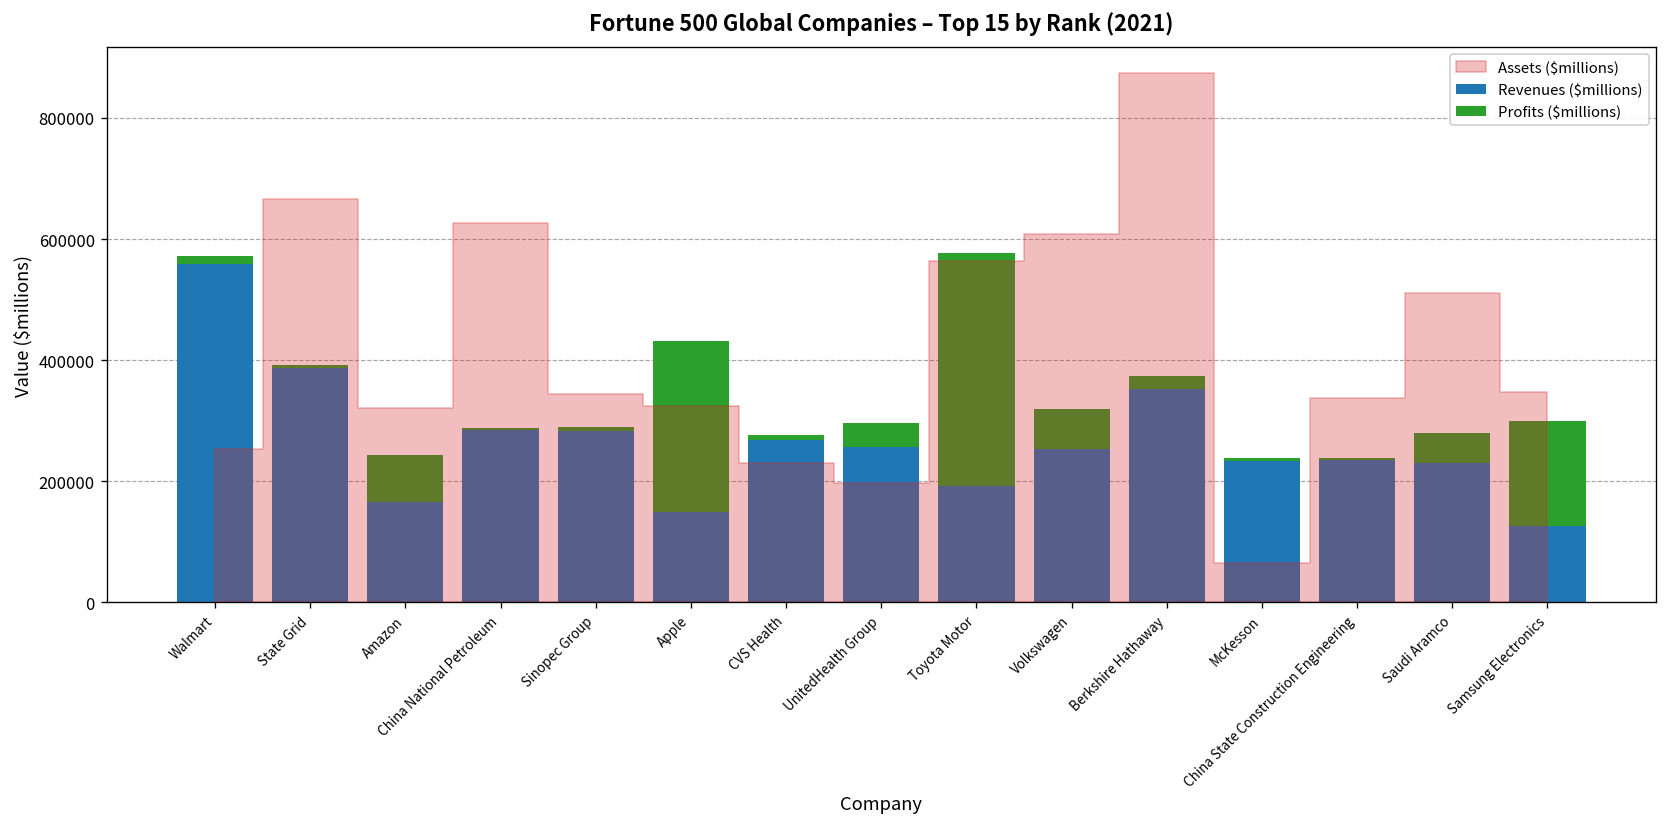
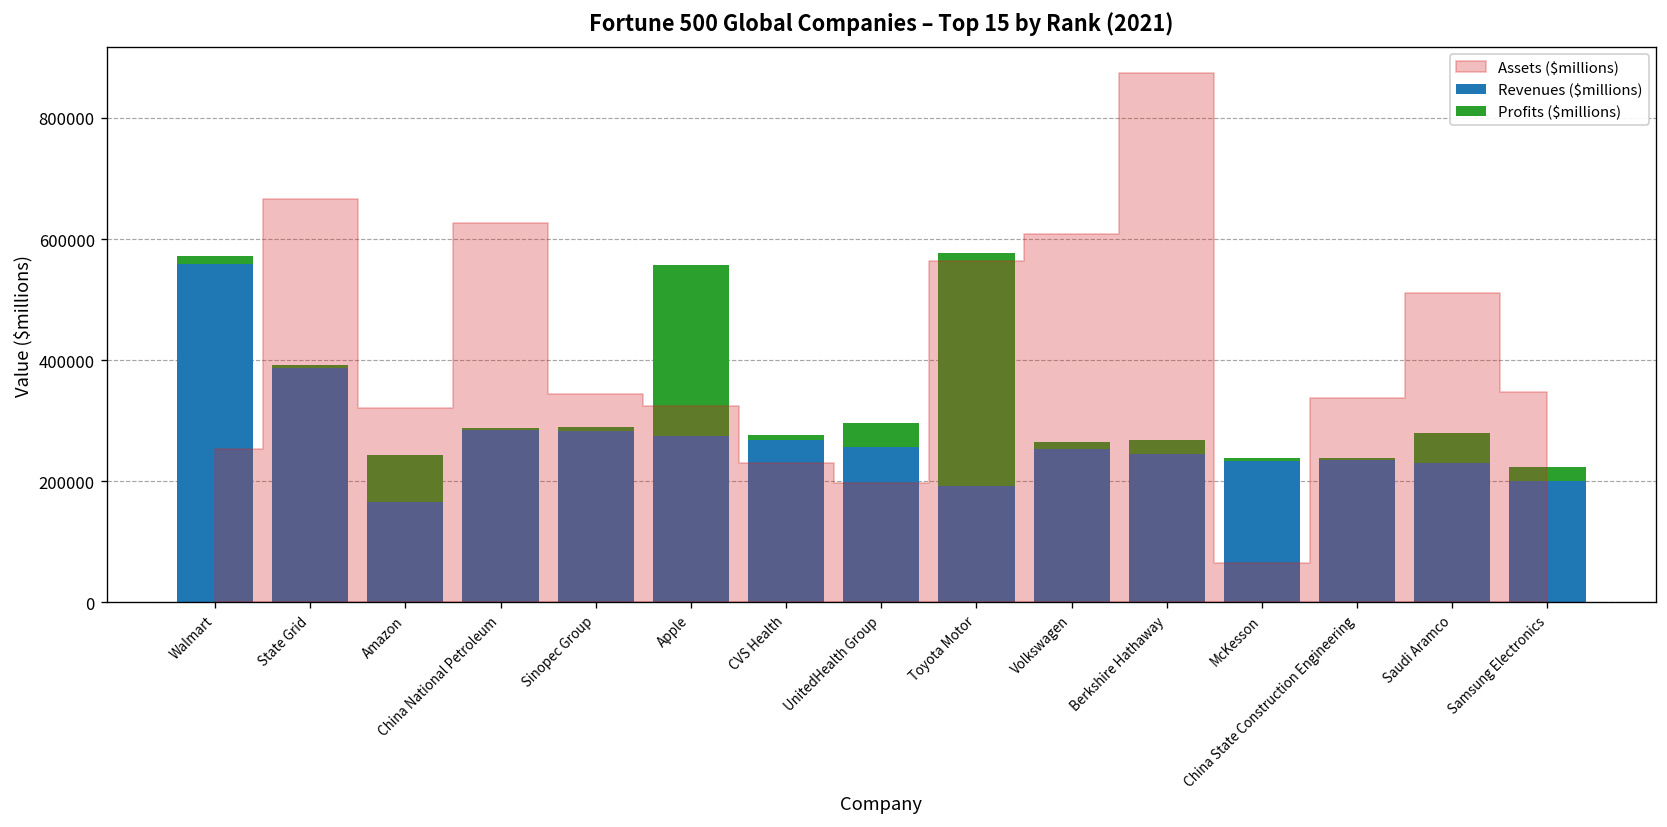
Revenues ($millions), Apple: 150000 -> 270000
Profits ($millions), Volkswagen: 60000 -> 10000
Revenues ($millions), Berkshire Hathaway: 350000 -> 250000
Revenues ($millions), Samsung Electronics: 130000 -> 200000
Profits ($millions), Samsung Electronics: 170000 -> 20000
